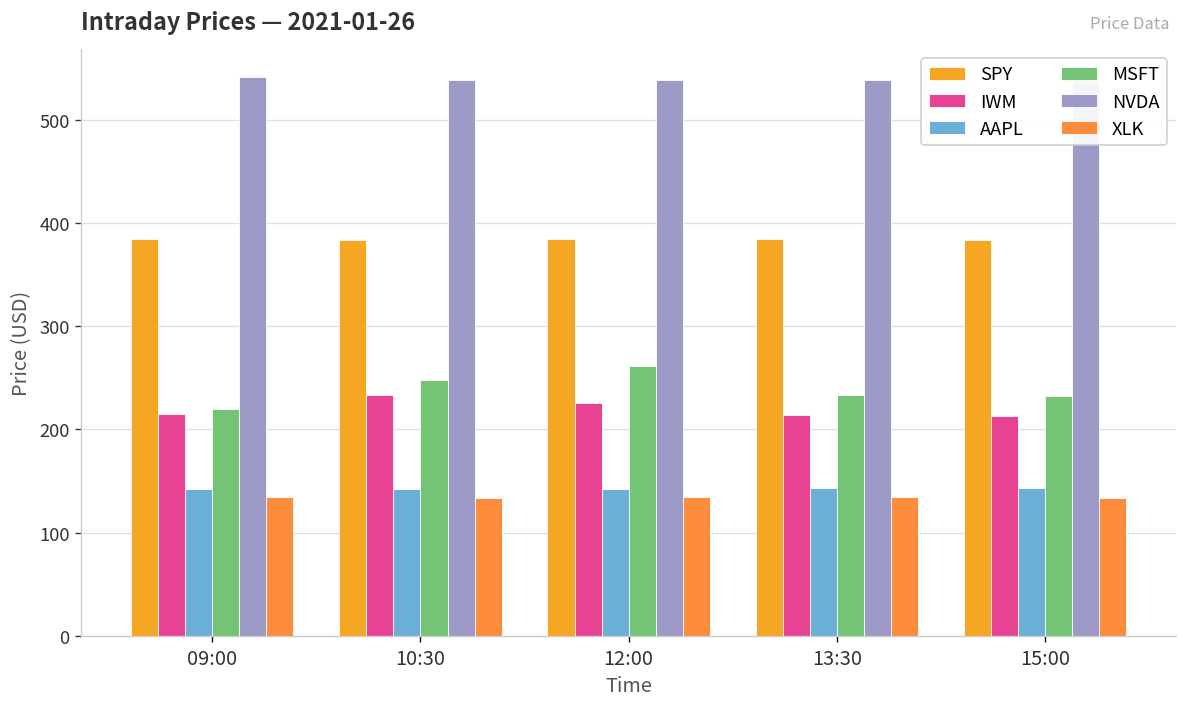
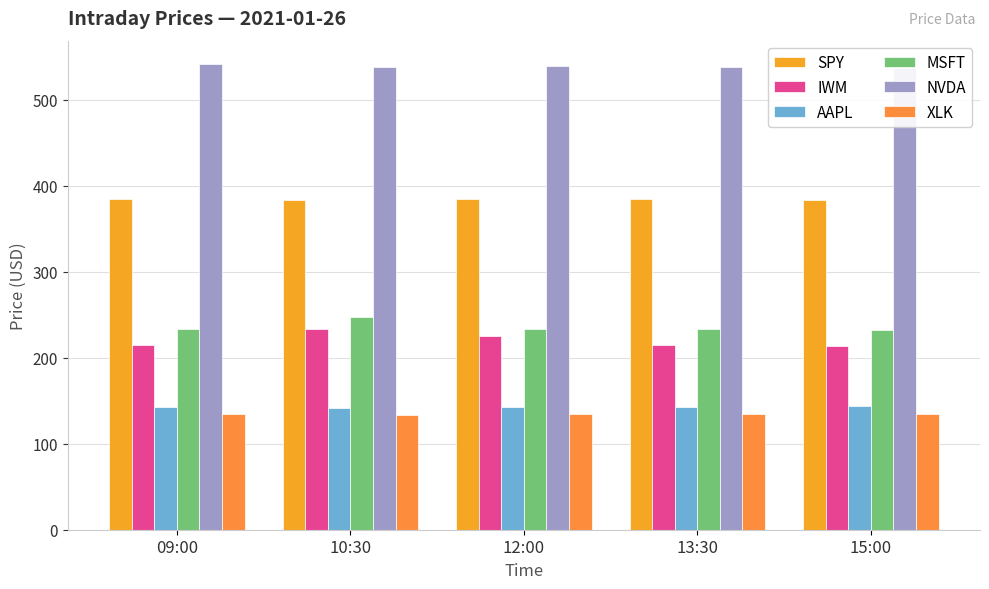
MSFT, 09:00: 220 -> 230
MSFT, 12:00: 260 -> 230
